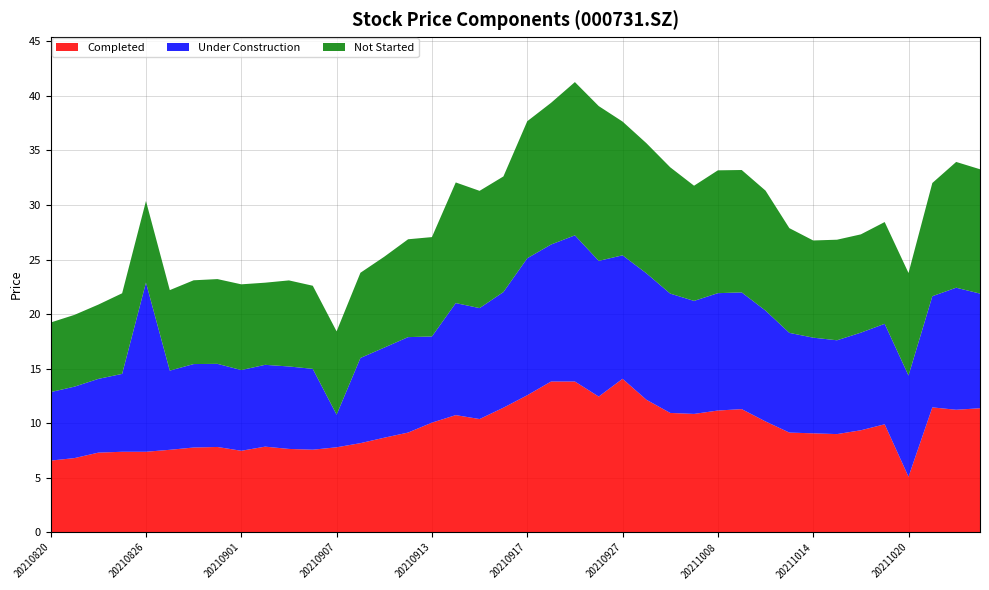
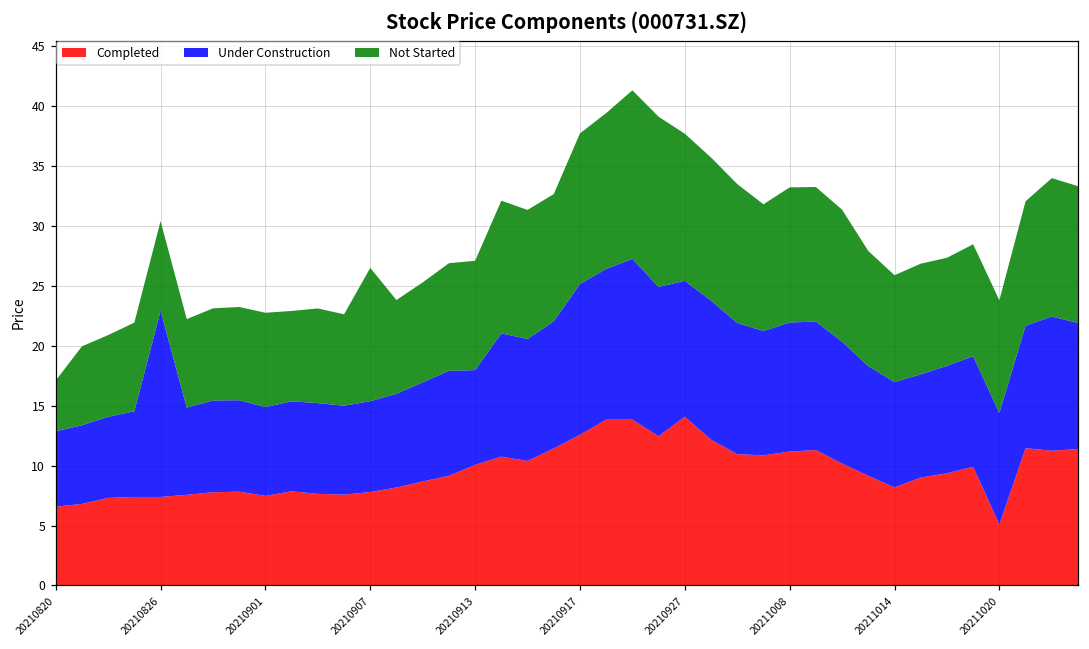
Not Started, 20210820: 6.4 -> 4.2
Under Construction, 20210907: 3.0 -> 7.6
Not Started, 20210907: 7.6 -> 11.1
Completed, 20211014: 9.1 -> 8.2
